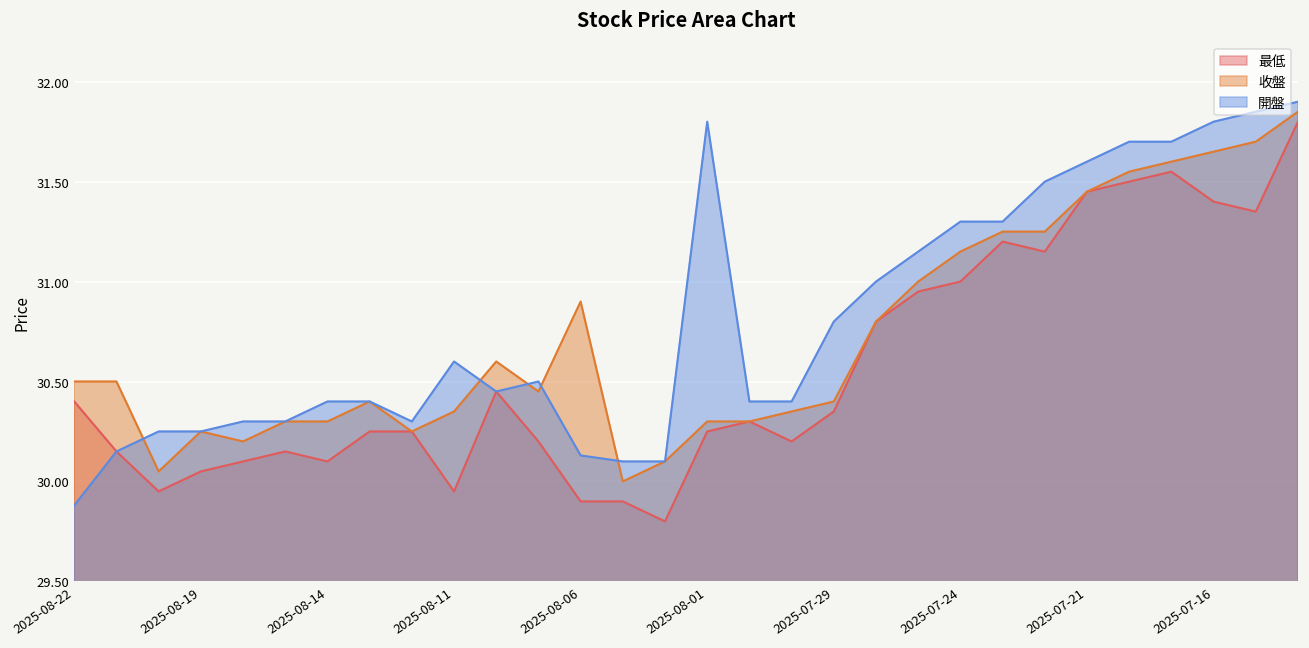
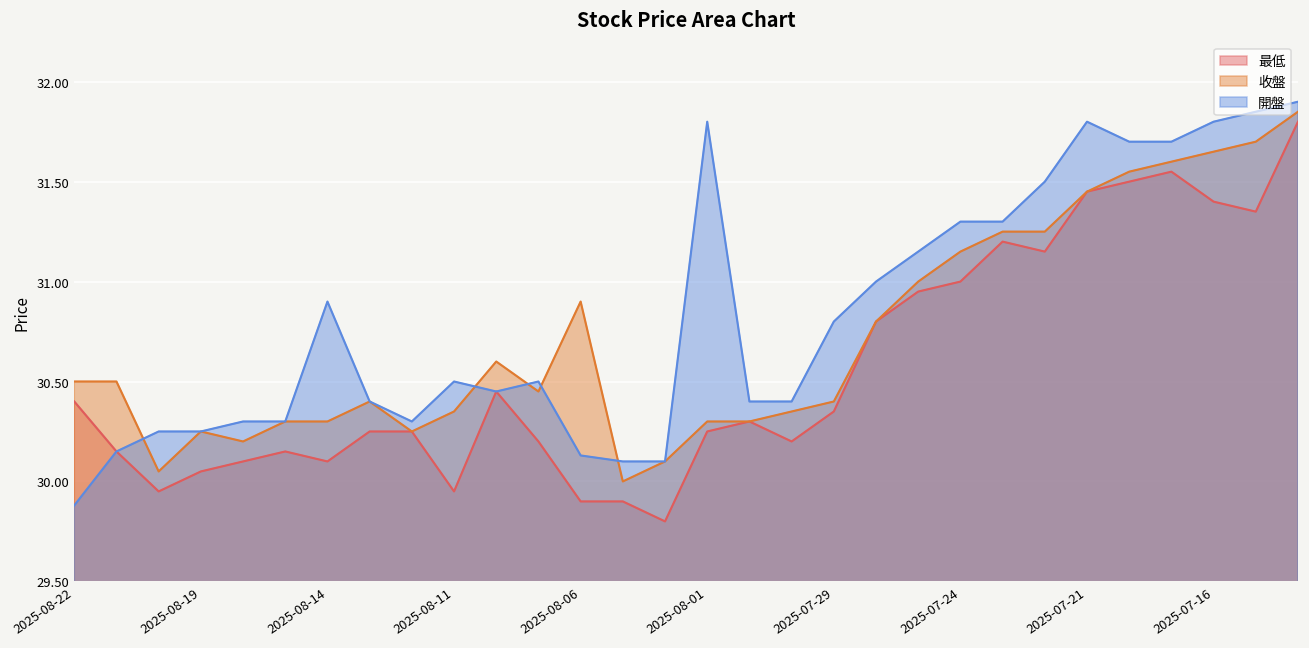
開盤, 2025-08-14: 30.4 -> 30.9
開盤, 2025-08-11: 30.6 -> 30.5
開盤, 2025-07-21: 31.6 -> 31.8
